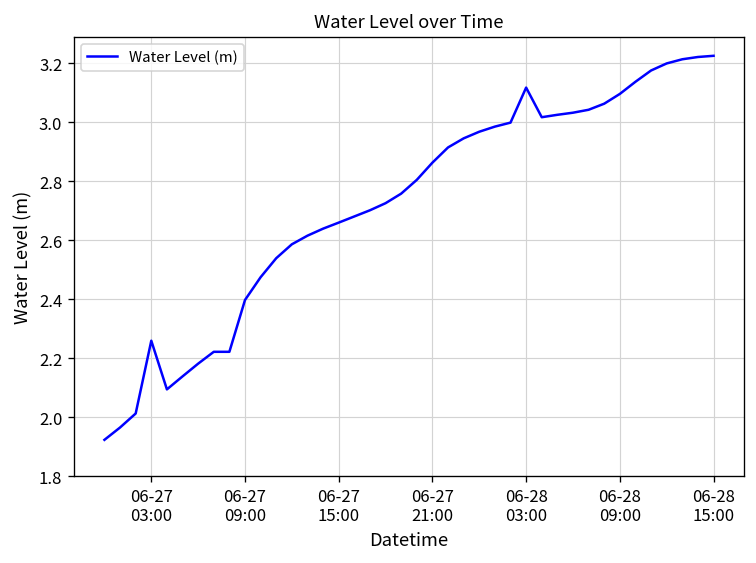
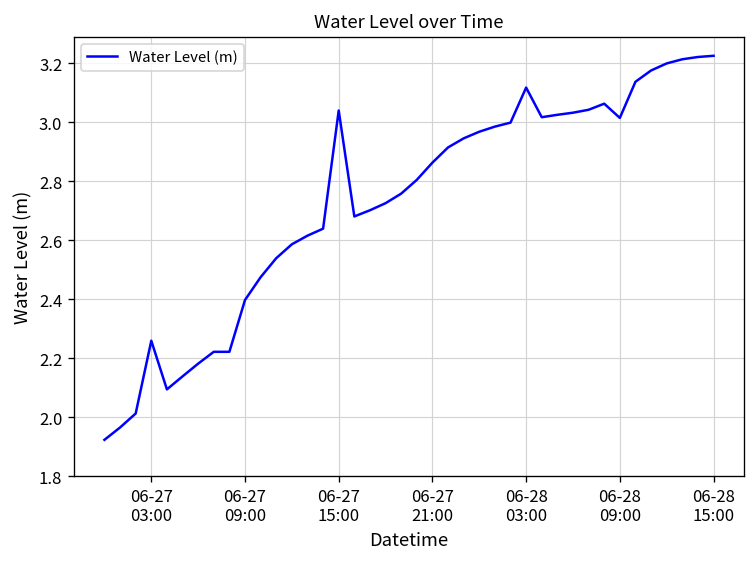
06-27 15:00: 2.66 -> 3.04
06-28 09:00: 3.10 -> 3.01
